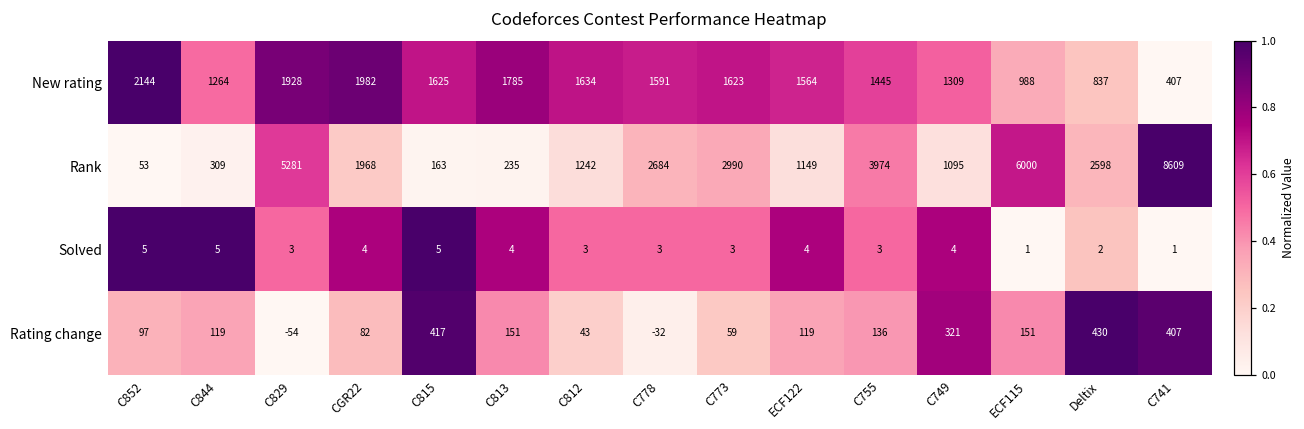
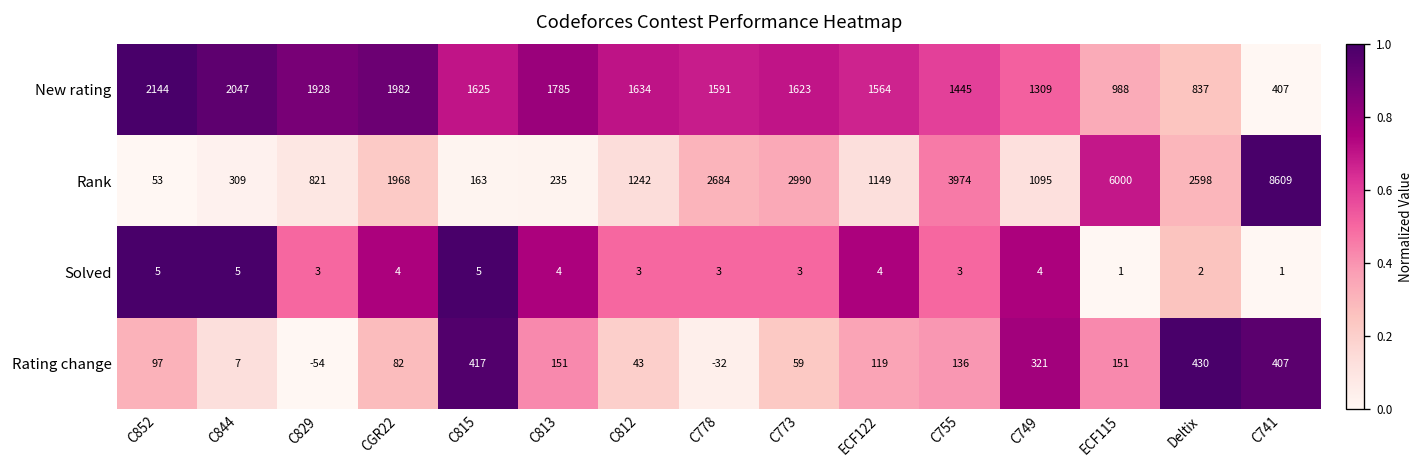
New rating, C844: 1264 -> 2047
Rank, C829: 5281 -> 821
Rating change, C844: 119 -> 7
